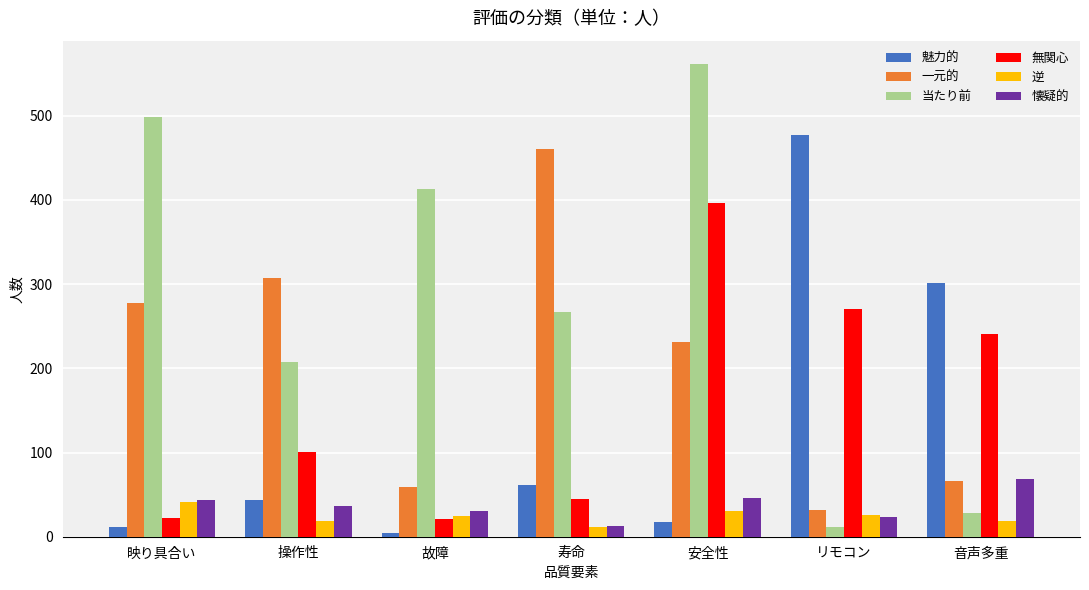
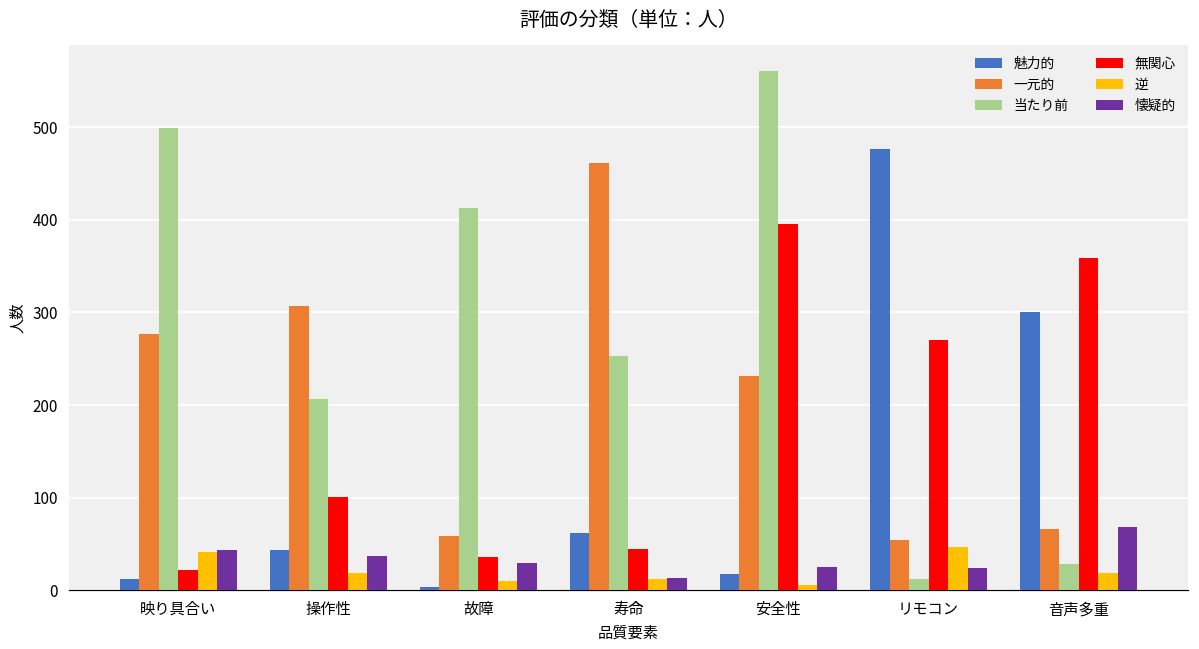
無関心, 故障: 20 -> 40
逆, 故障: 30 -> 10
当たり前, 寿命: 270 -> 250
逆, 安全性: 30 -> 10
懐疑的, 安全性: 50 -> 30
一元的, リモコン: 30 -> 50
逆, リモコン: 30 -> 50
無関心, 音声多重: 240 -> 360
